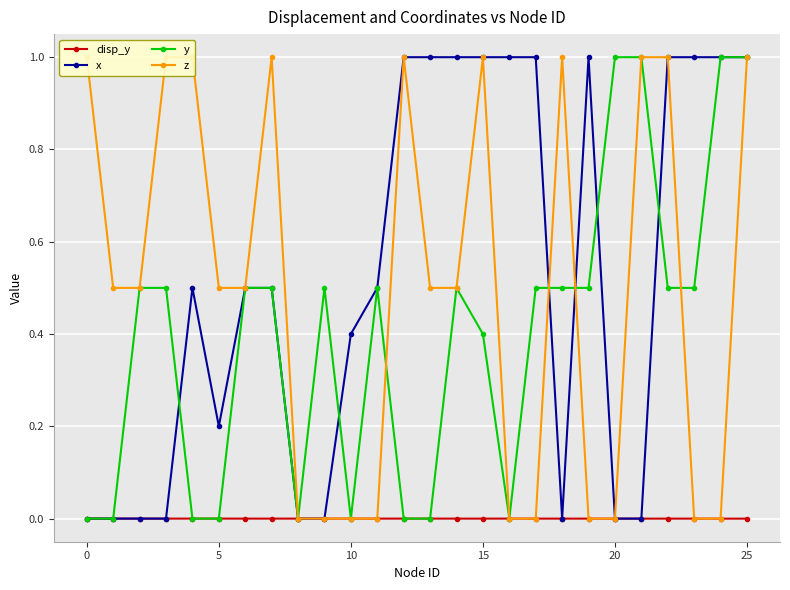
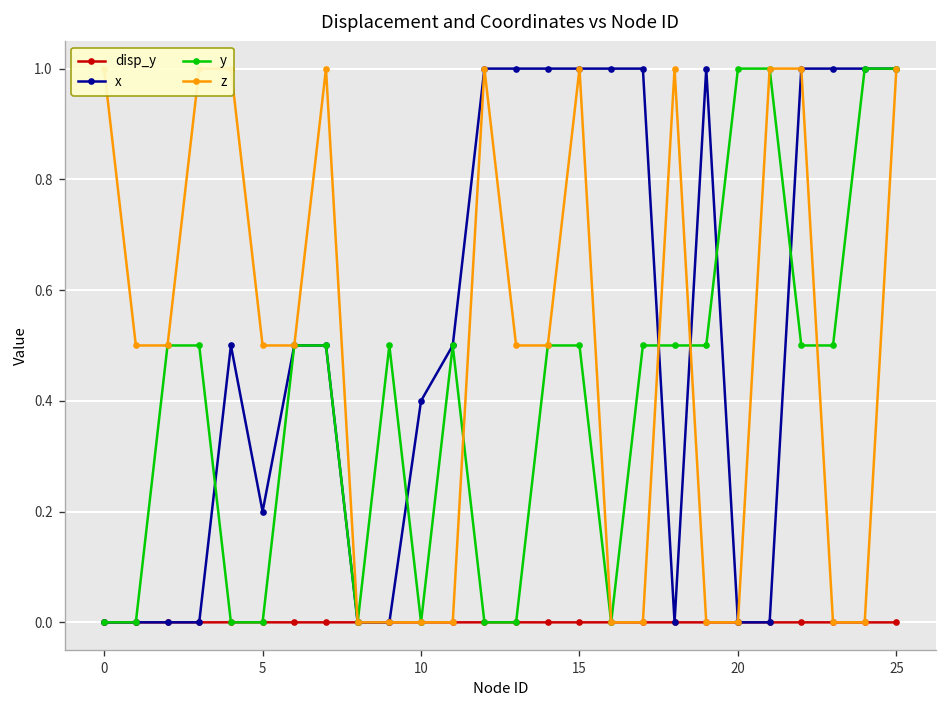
y, 15: 0.4 -> 0.5
